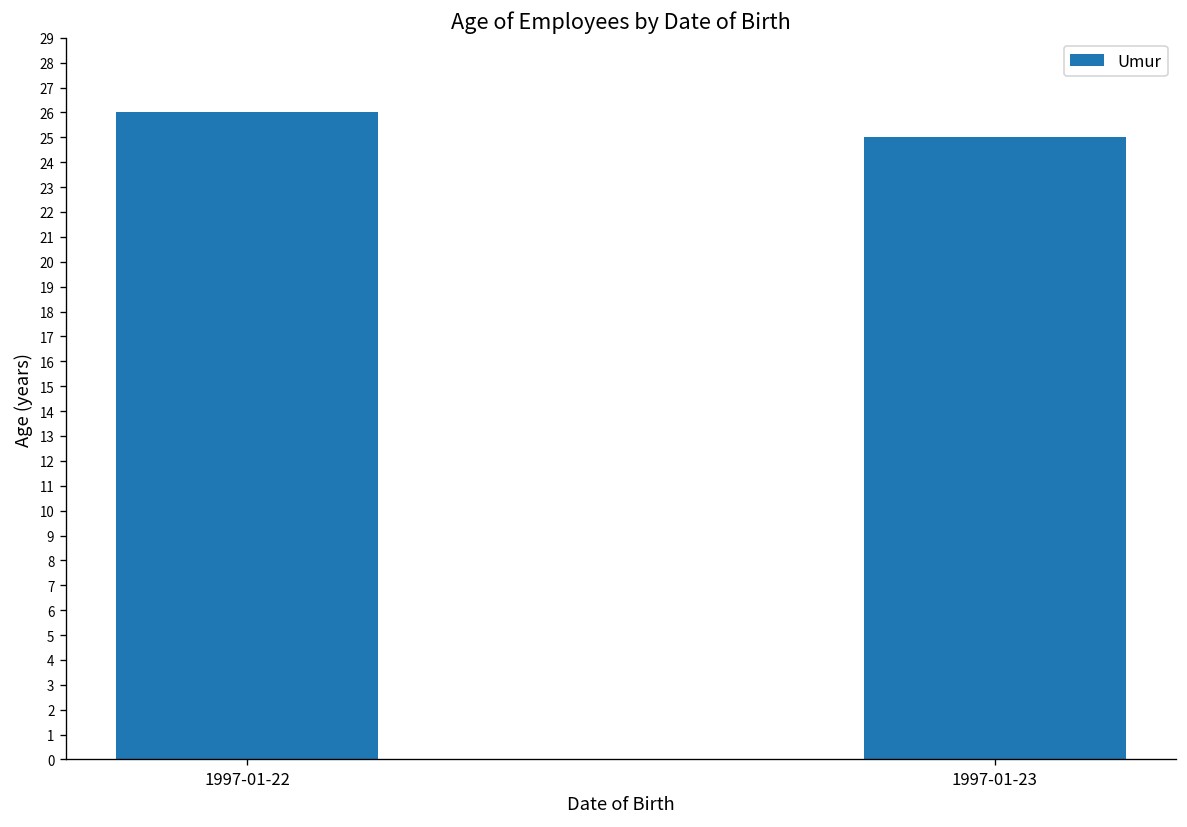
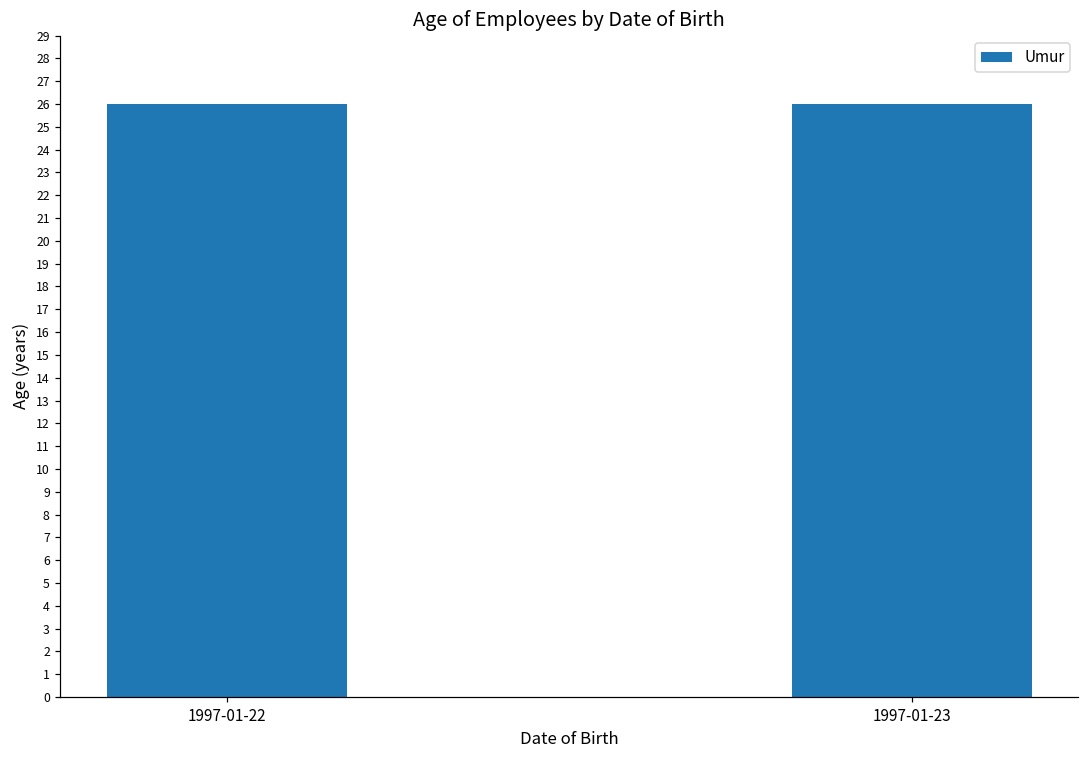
1997-01-23: 25 -> 26
